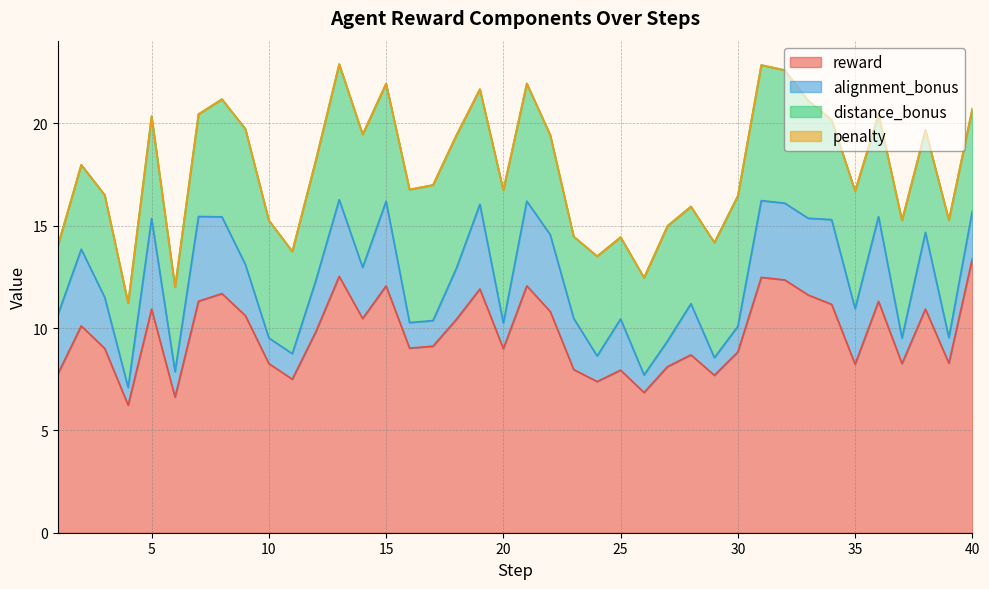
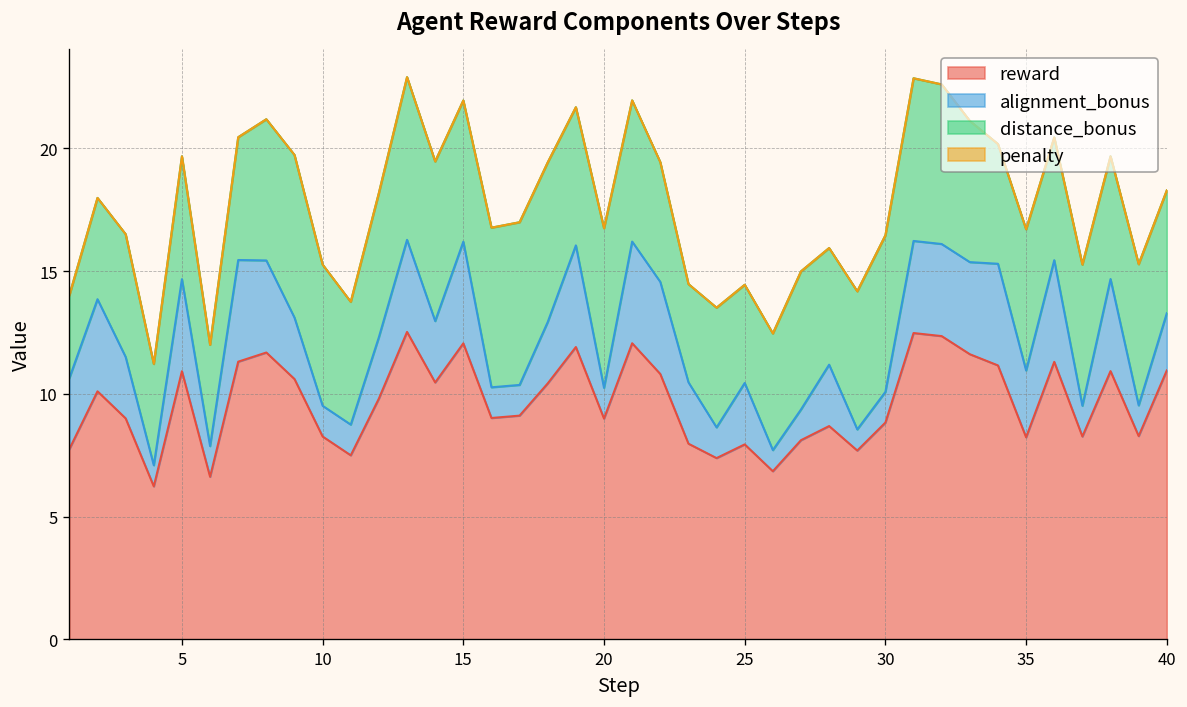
alignment_bonus, 5: 4.4 -> 3.8
reward, 40: 13.4 -> 11.0
